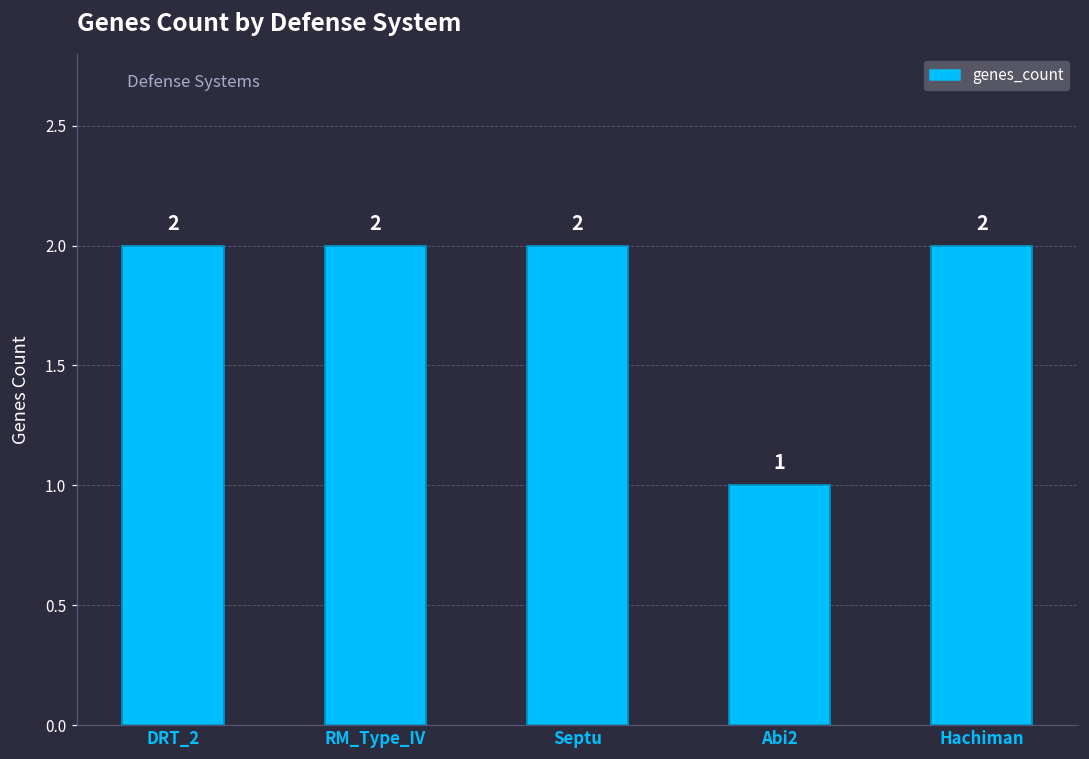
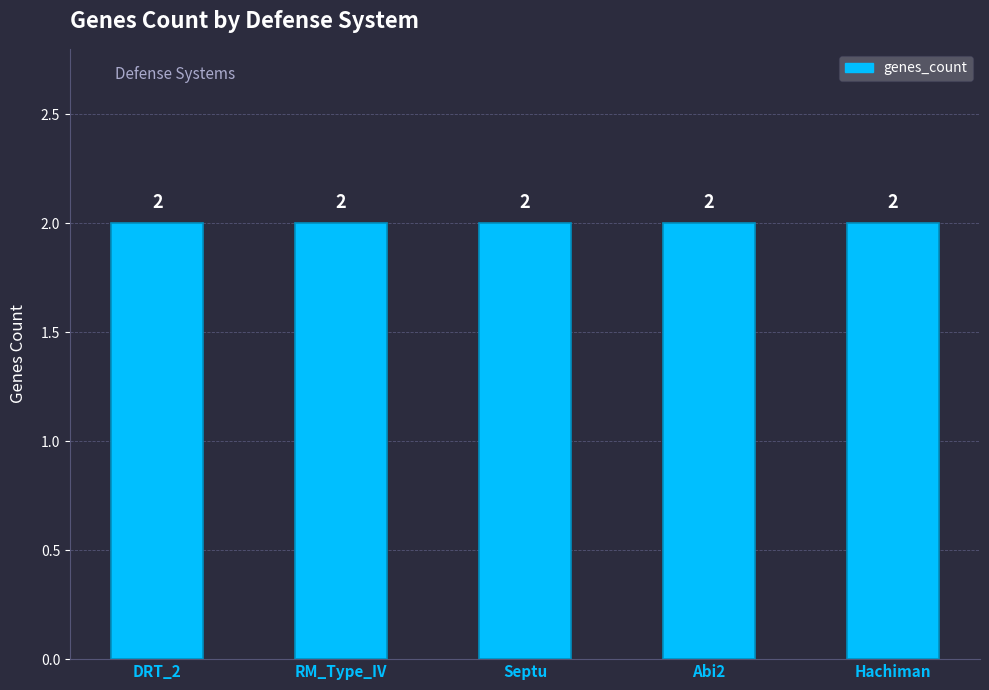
Abi2: 1 -> 2
